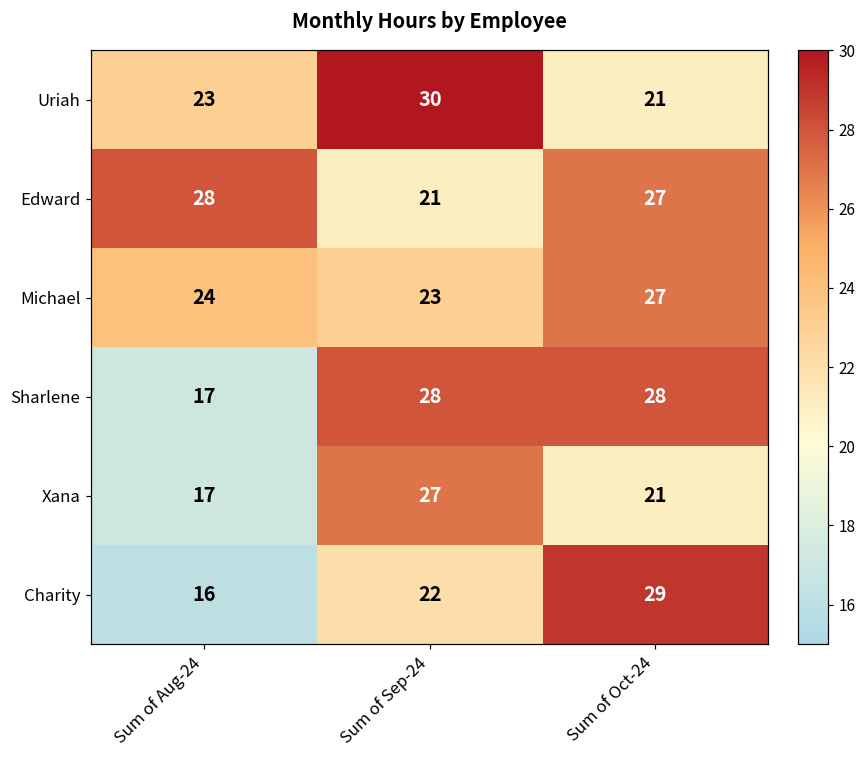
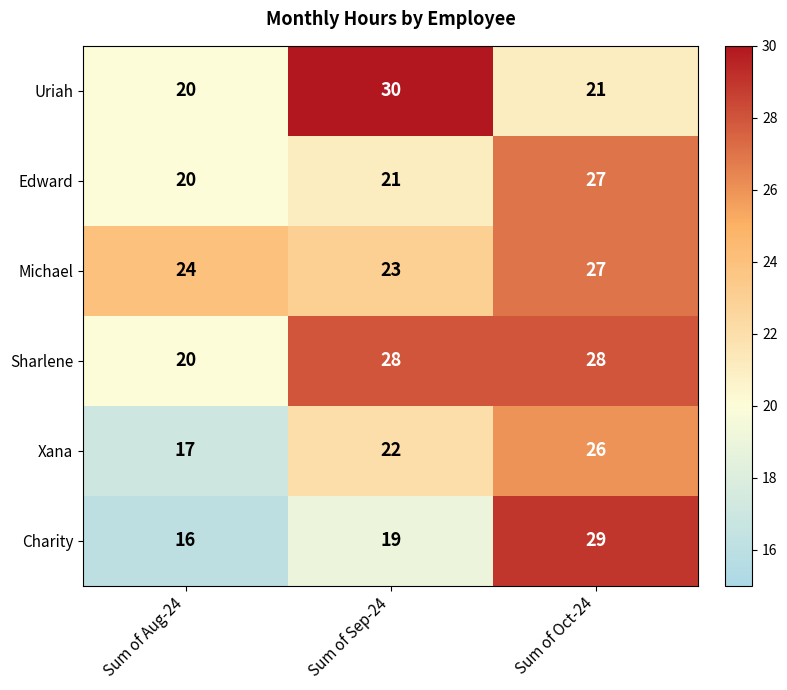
Uriah, Sum of Aug-24: 23 -> 20
Edward, Sum of Aug-24: 28 -> 20
Sharlene, Sum of Aug-24: 17 -> 20
Xana, Sum of Sep-24: 27 -> 22
Xana, Sum of Oct-24: 21 -> 26
Charity, Sum of Sep-24: 22 -> 19
